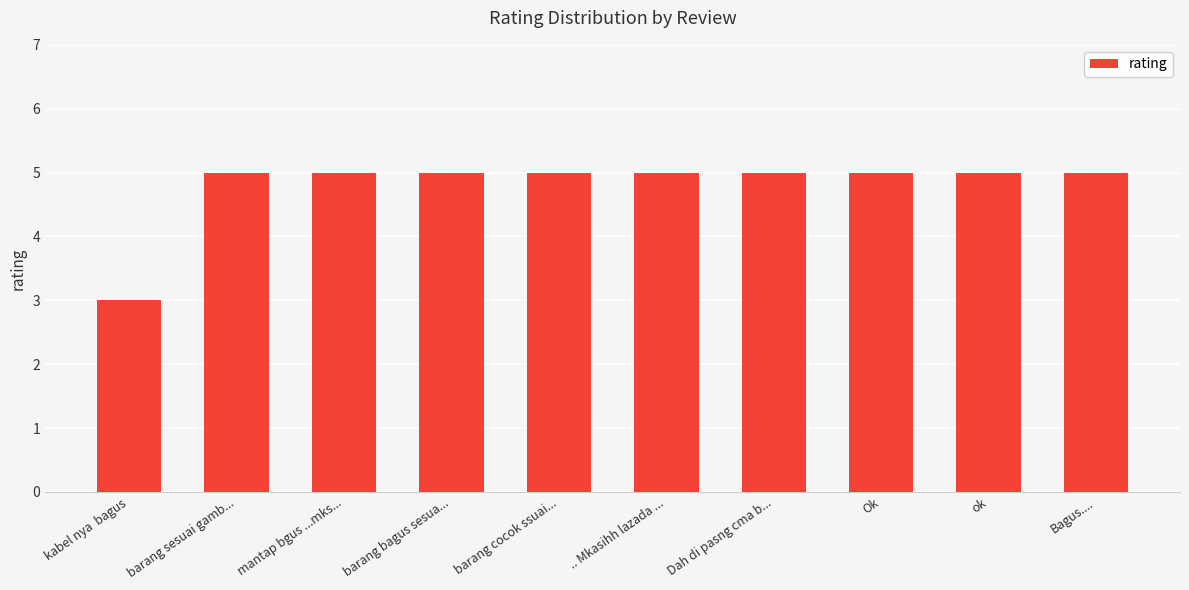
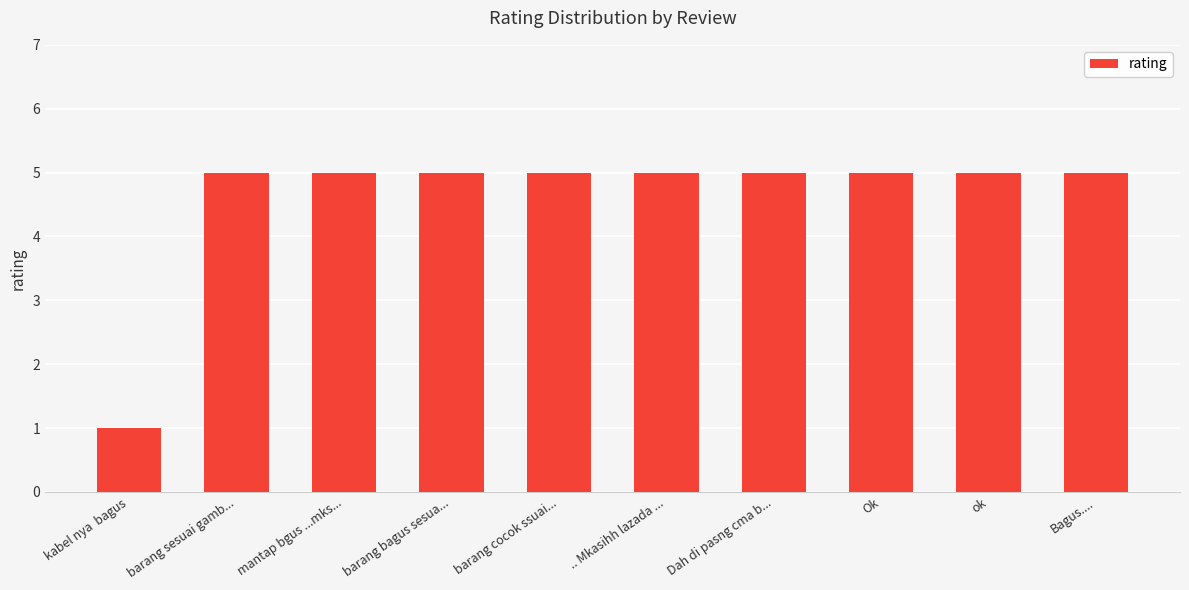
kabel nya bagus: 3 -> 1
